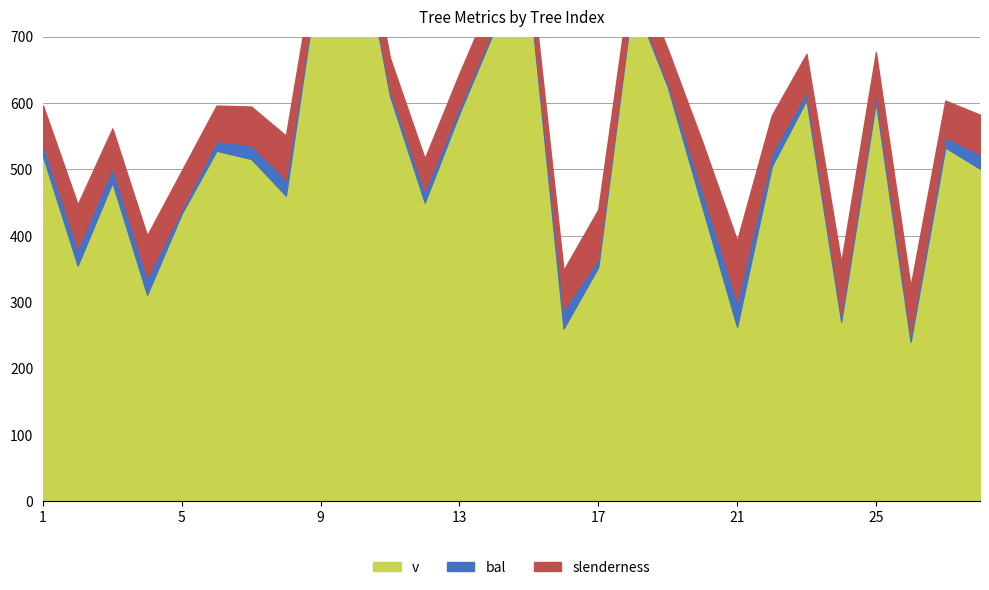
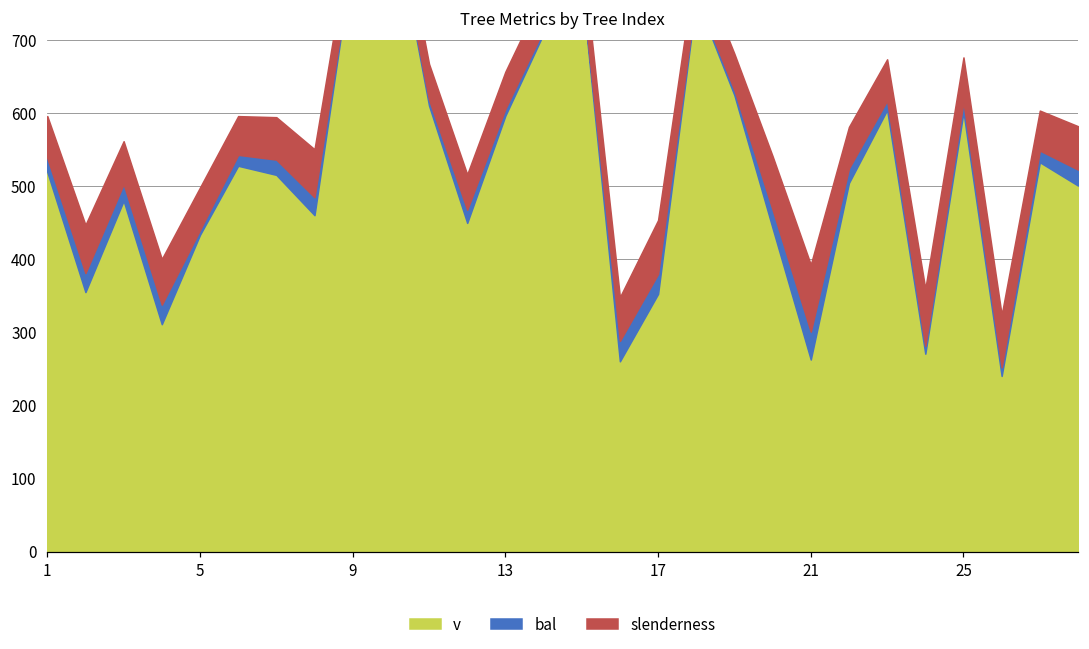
v, 13: 580 -> 600
bal, 17: 10 -> 30
